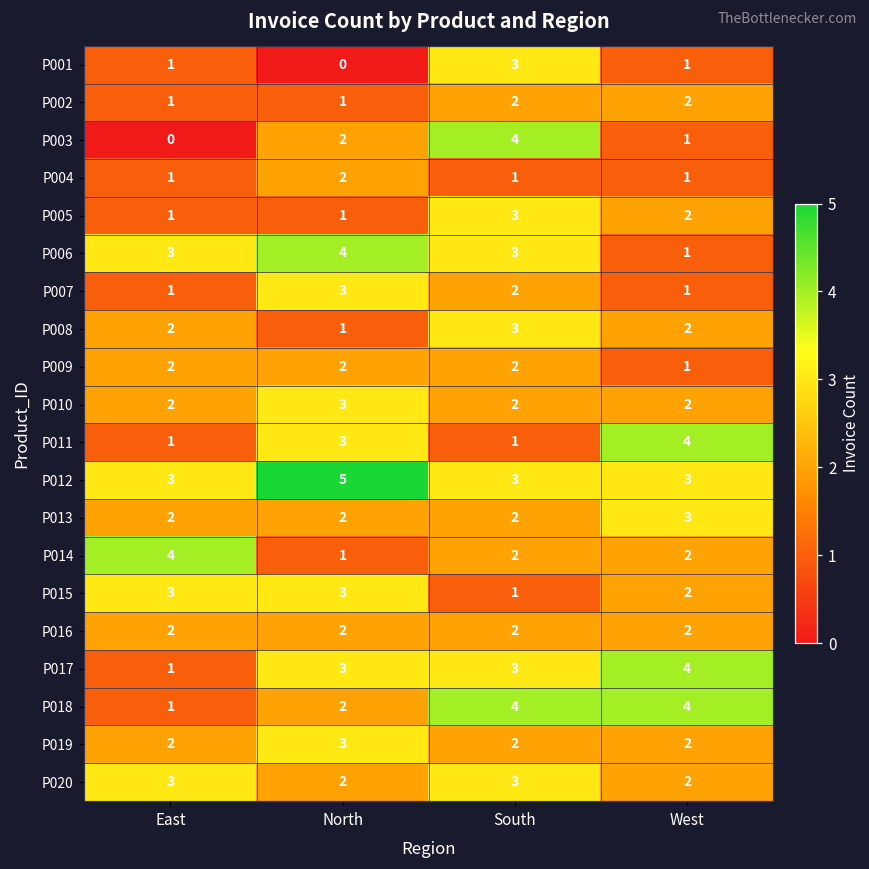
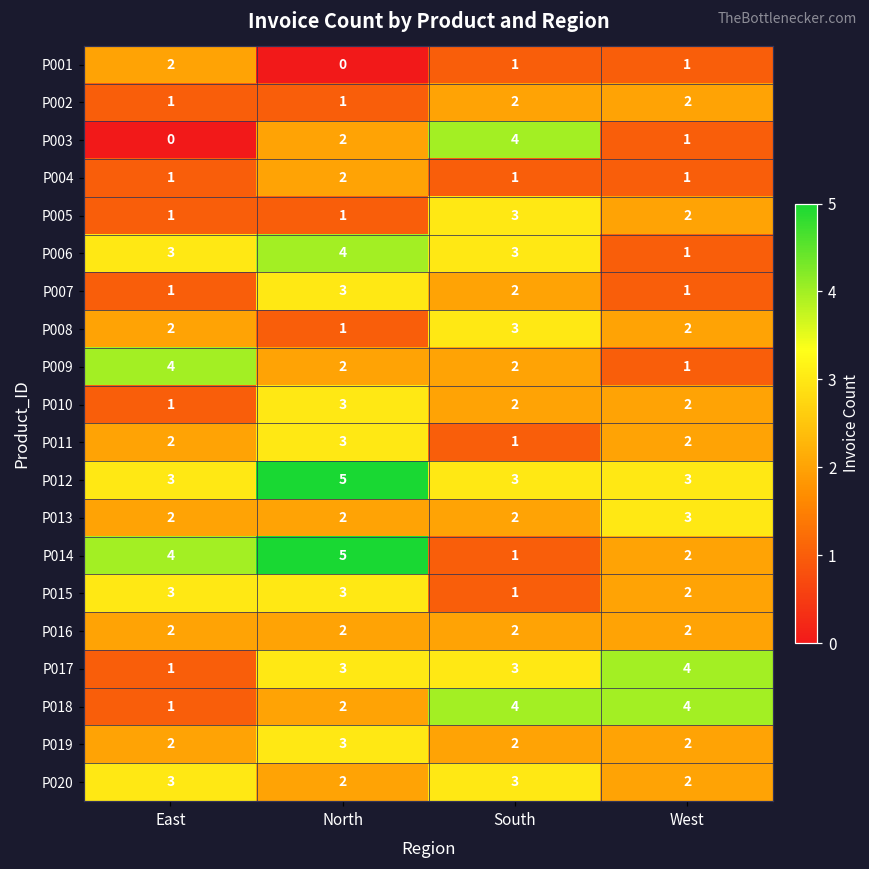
P001, East: 1 -> 2
P001, South: 3 -> 1
P009, East: 2 -> 4
P010, East: 2 -> 1
P011, East: 1 -> 2
P011, West: 4 -> 2
P014, North: 1 -> 5
P014, South: 2 -> 1
